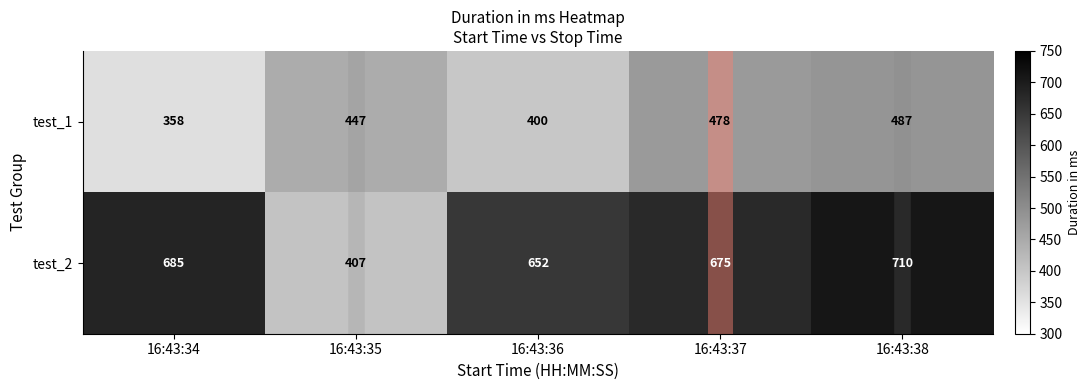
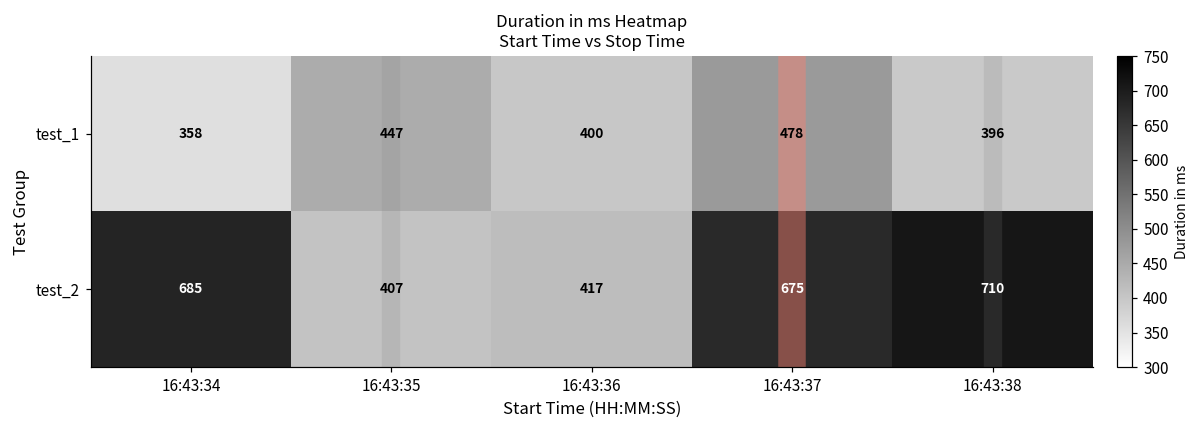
test_1, 16:43:38: 487 -> 396
test_2, 16:43:36: 652 -> 417
